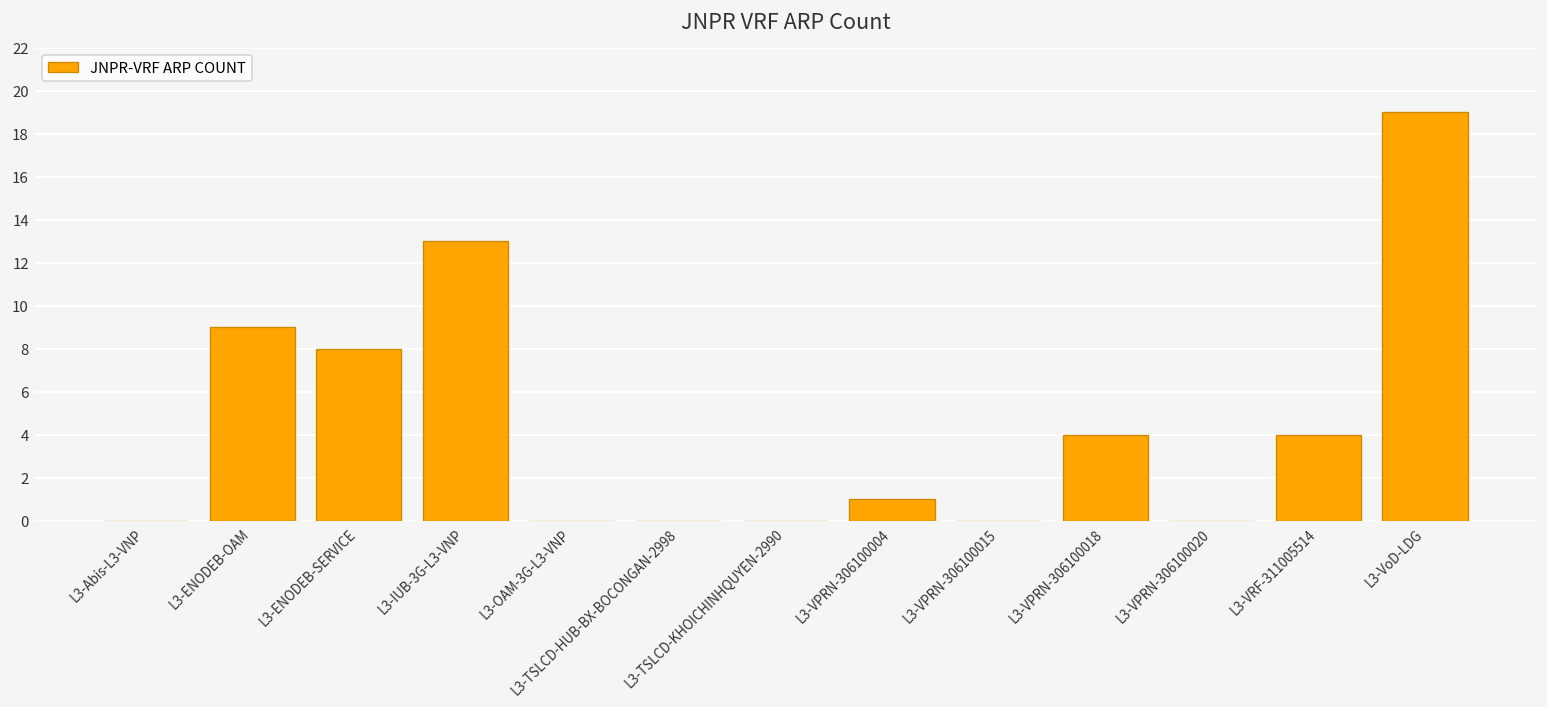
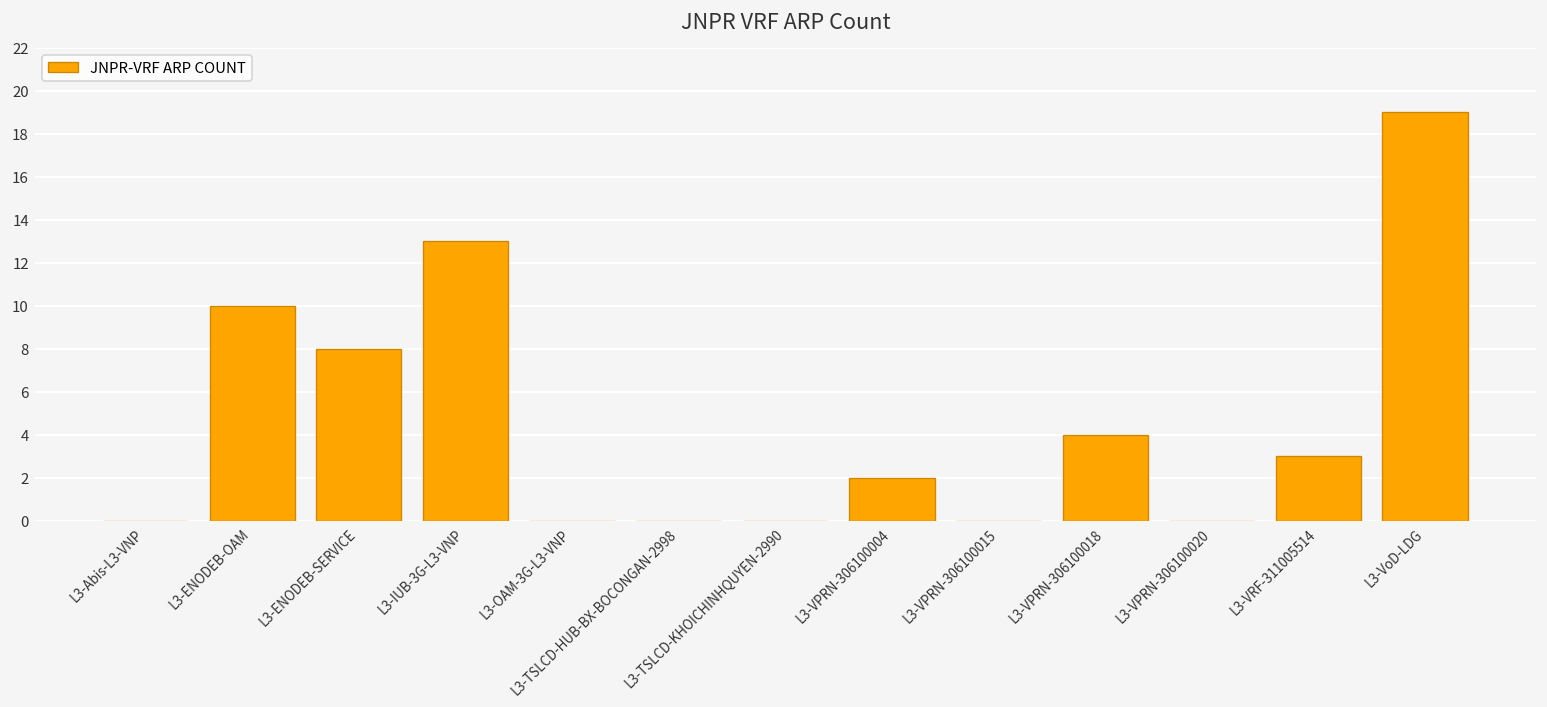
L3-ENODEB-OAM: 9 -> 10
L3-VPRN-306100004: 1 -> 2
L3-VRF-311005514: 4 -> 3
